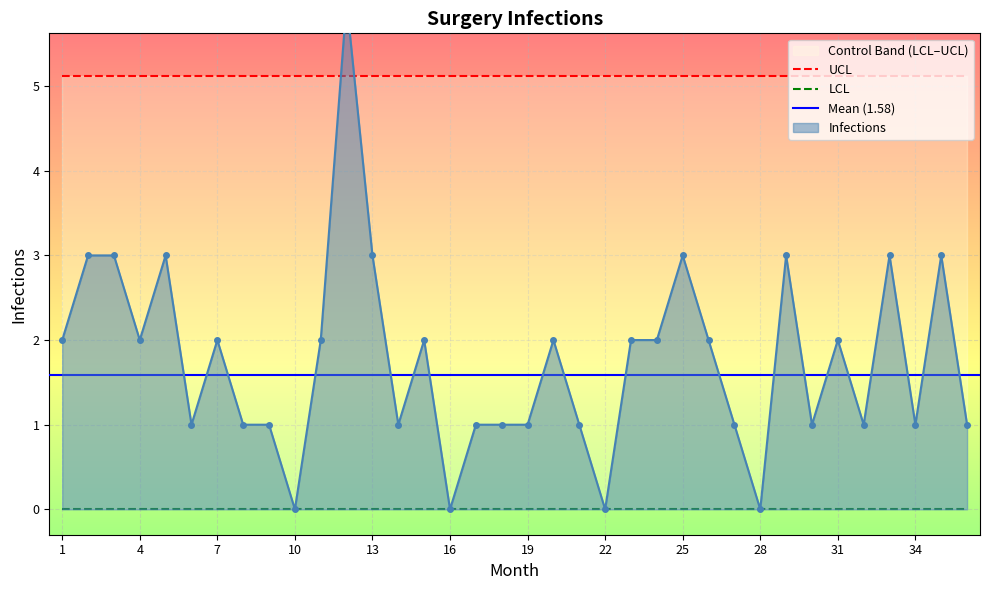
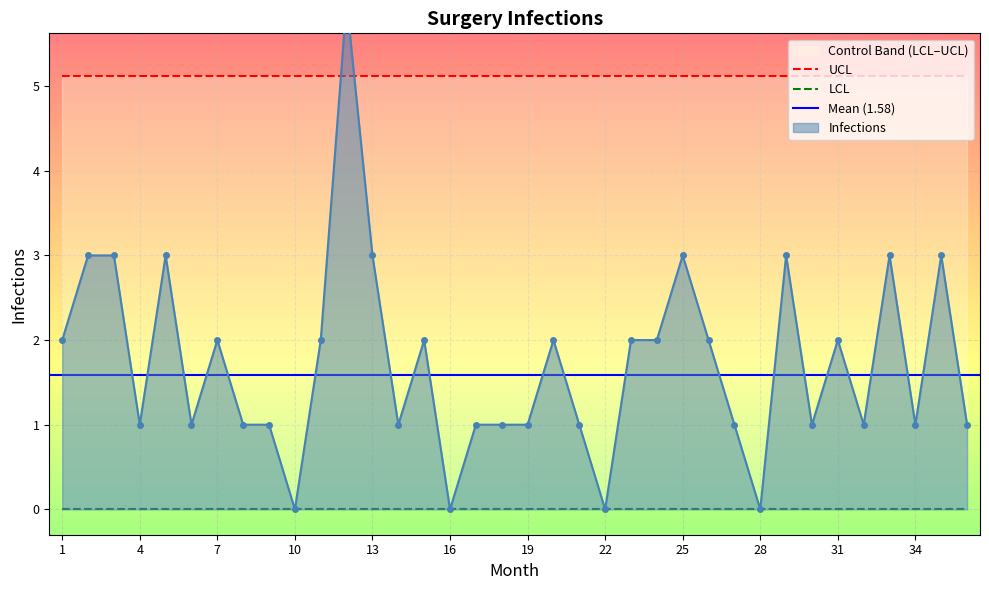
Infections, 4: 2 -> 1
